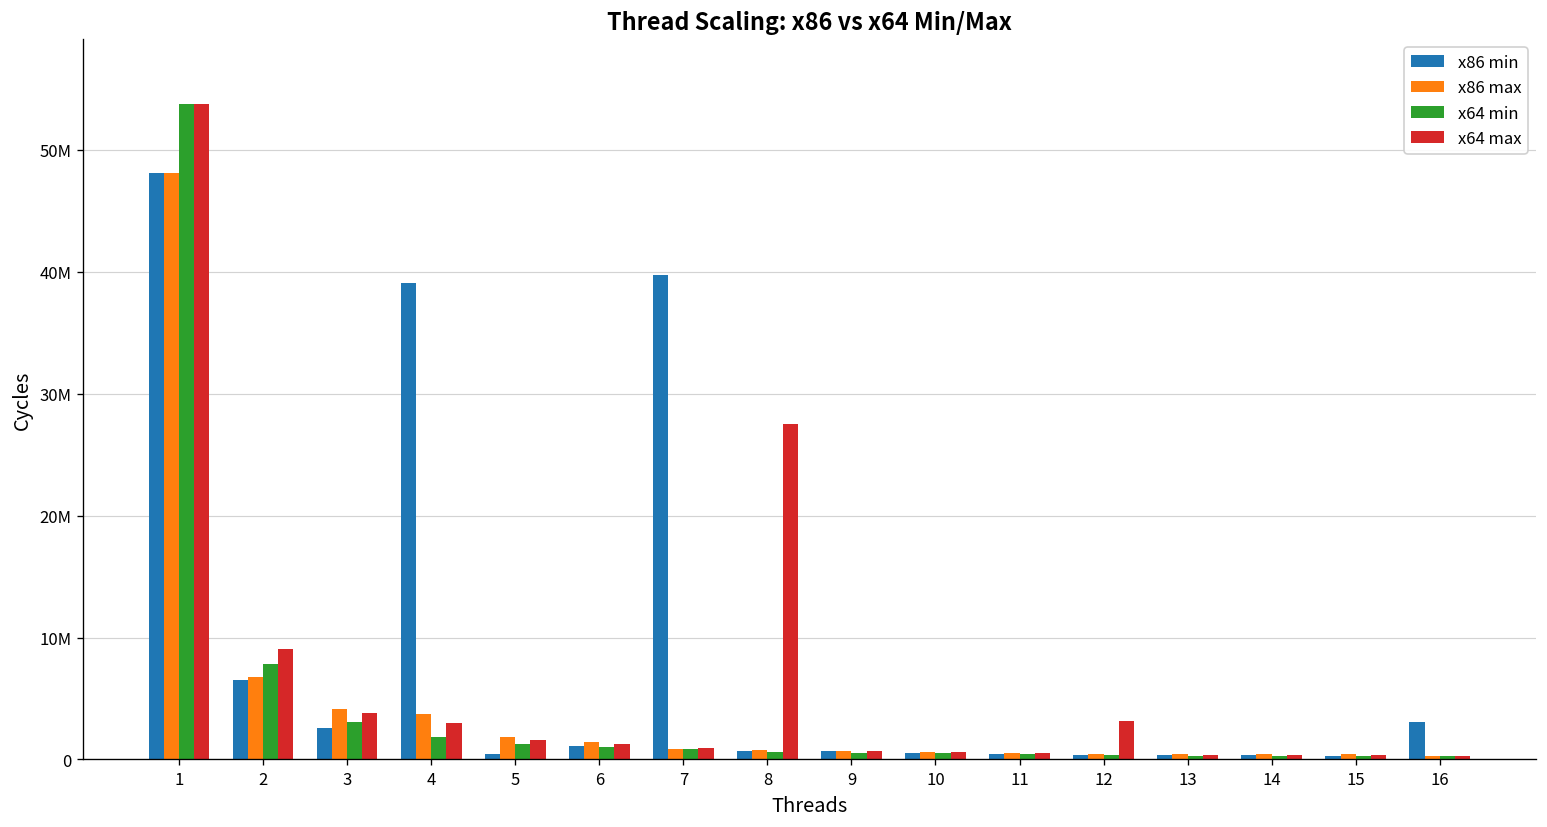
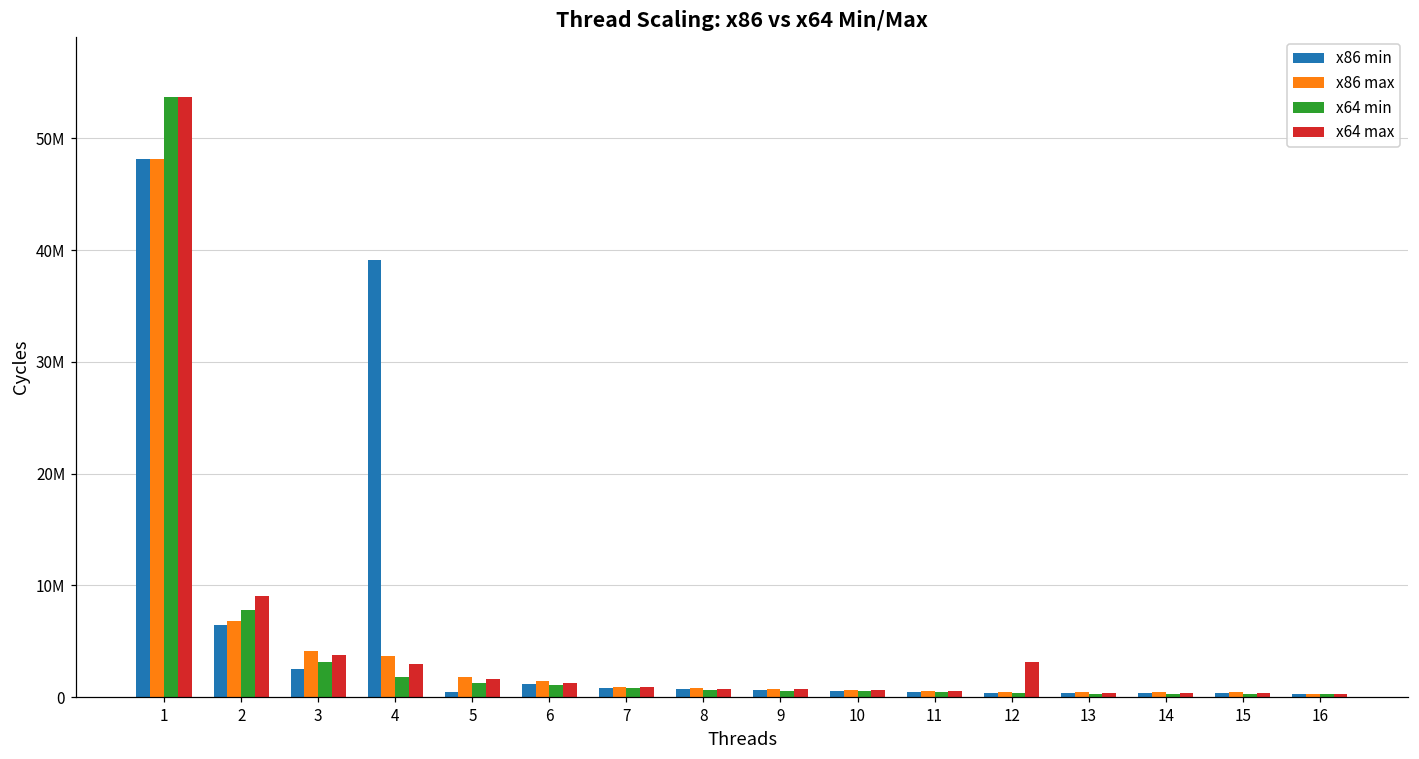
x86 min, 7: 39800000 -> 800000
x64 max, 8: 27500000 -> 700000
x86 min, 16: 3100000 -> 300000
